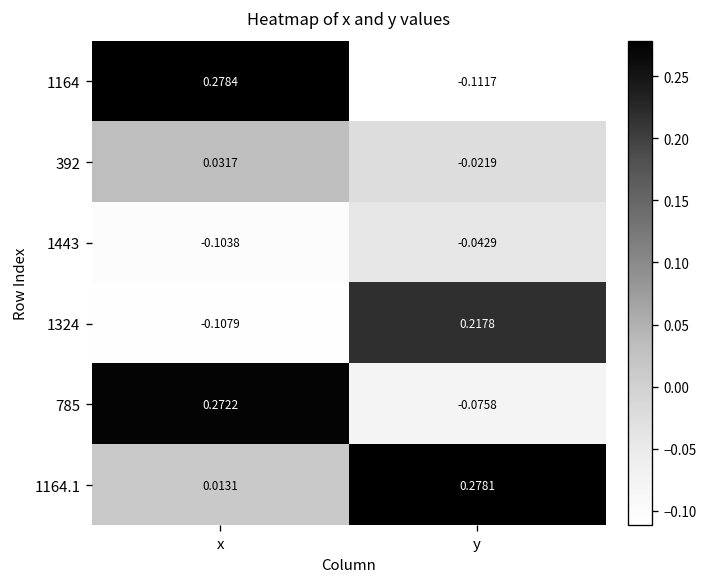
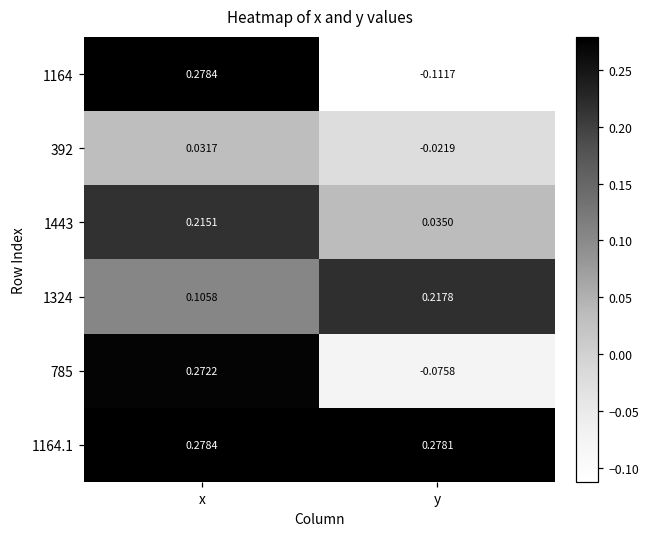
1443, x: -0.1038 -> 0.2151
1443, y: -0.0429 -> 0.0350
1324, x: -0.1079 -> 0.1058
1164.1, x: 0.0131 -> 0.2784
